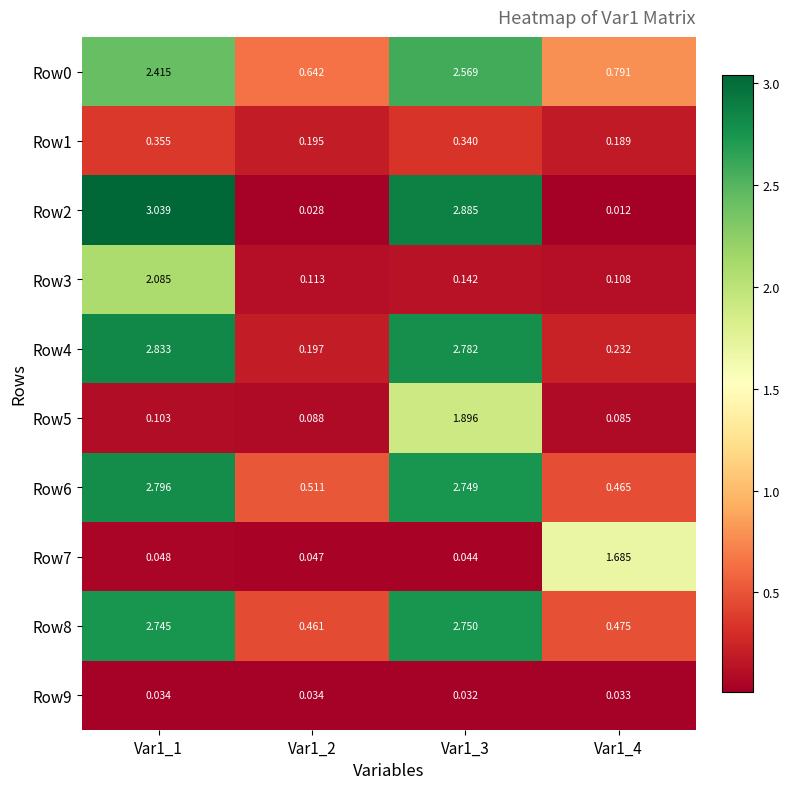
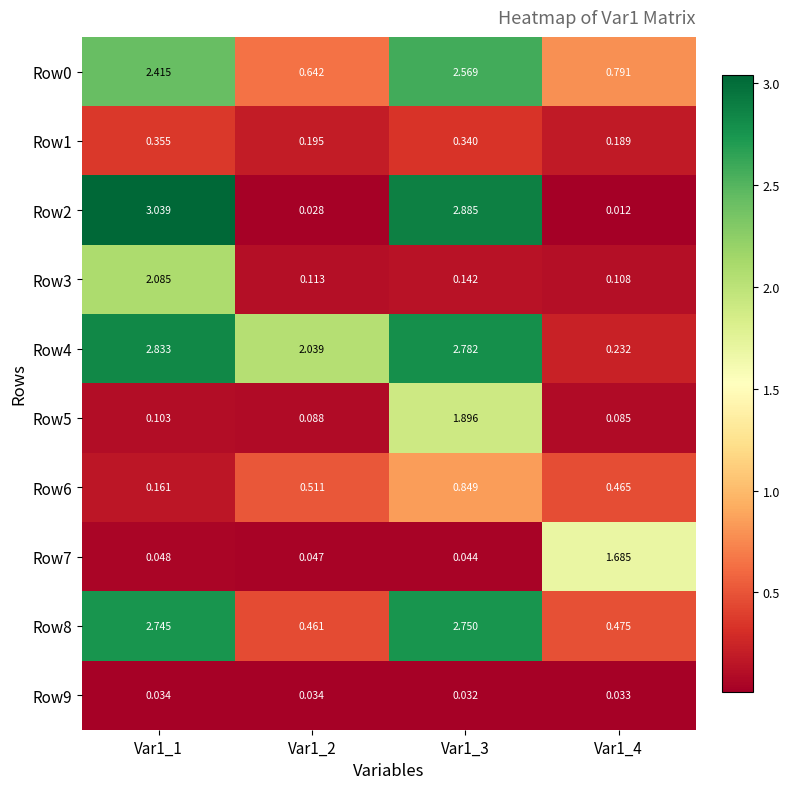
Row4, Var1_2: 0.197 -> 2.039
Row6, Var1_1: 2.796 -> 0.161
Row6, Var1_3: 2.749 -> 0.849
